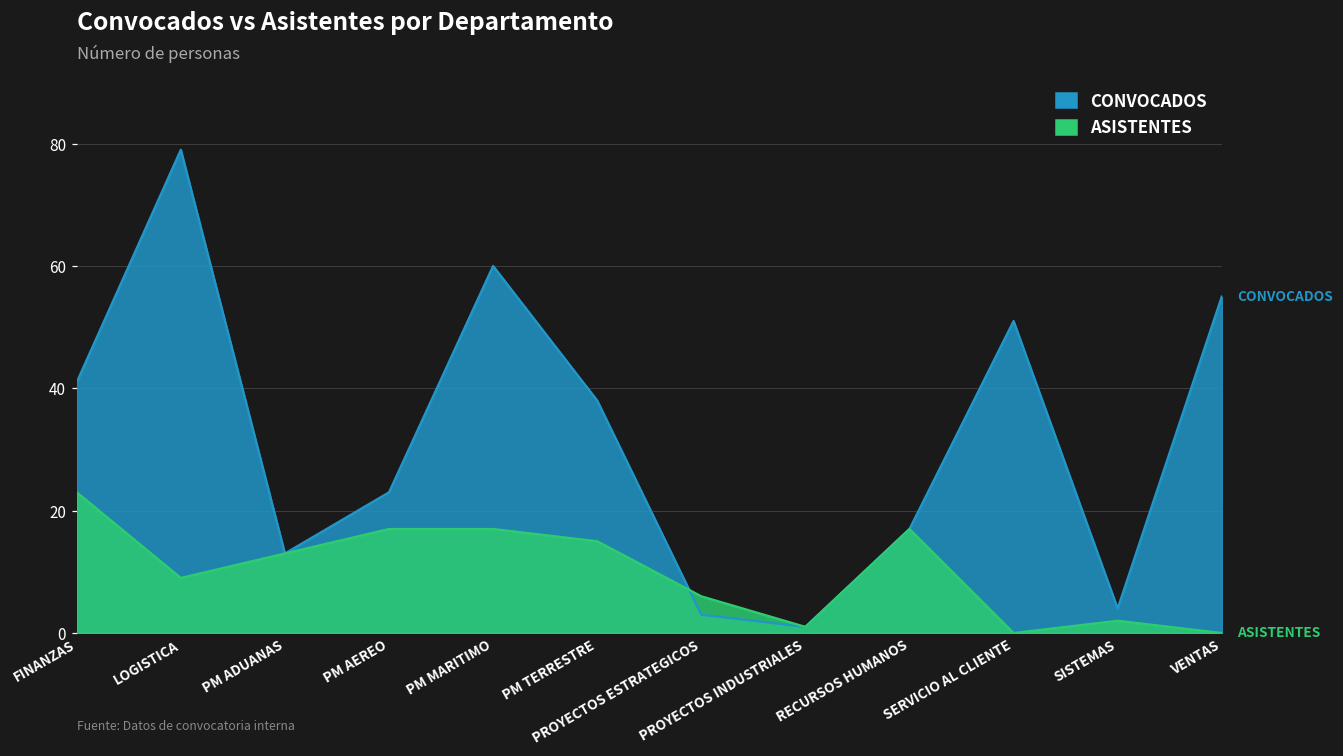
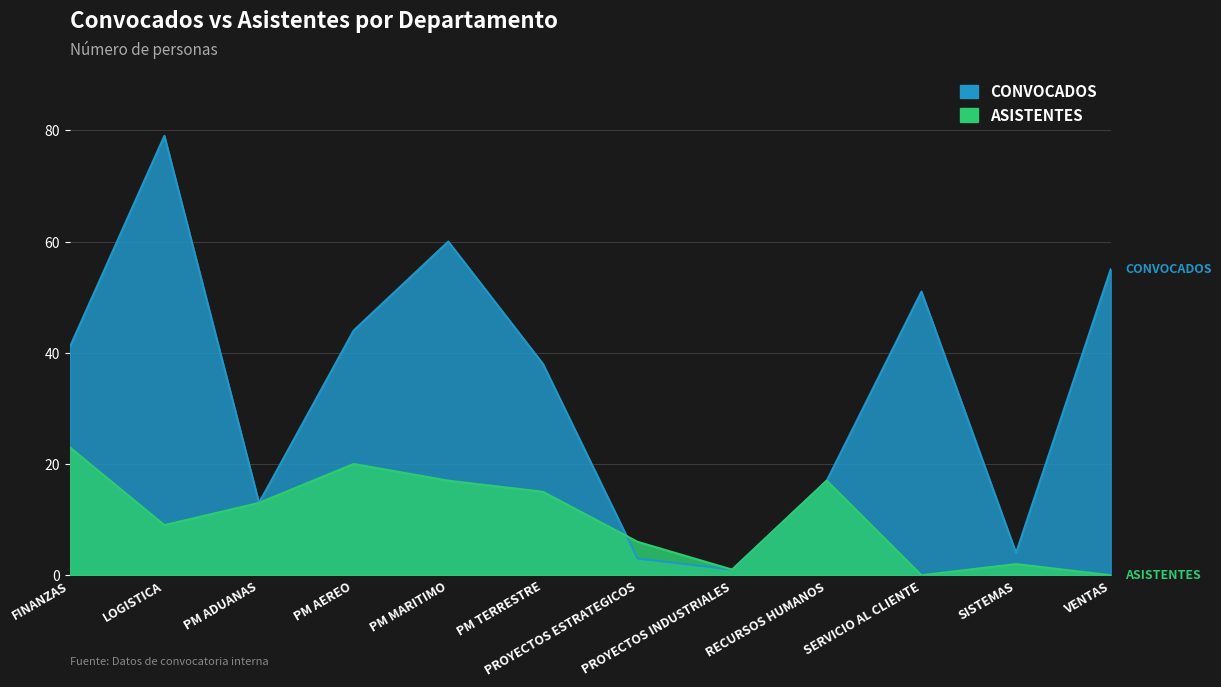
CONVOCADOS, PM AEREO: 23 -> 44
ASISTENTES, PM AEREO: 17 -> 20
